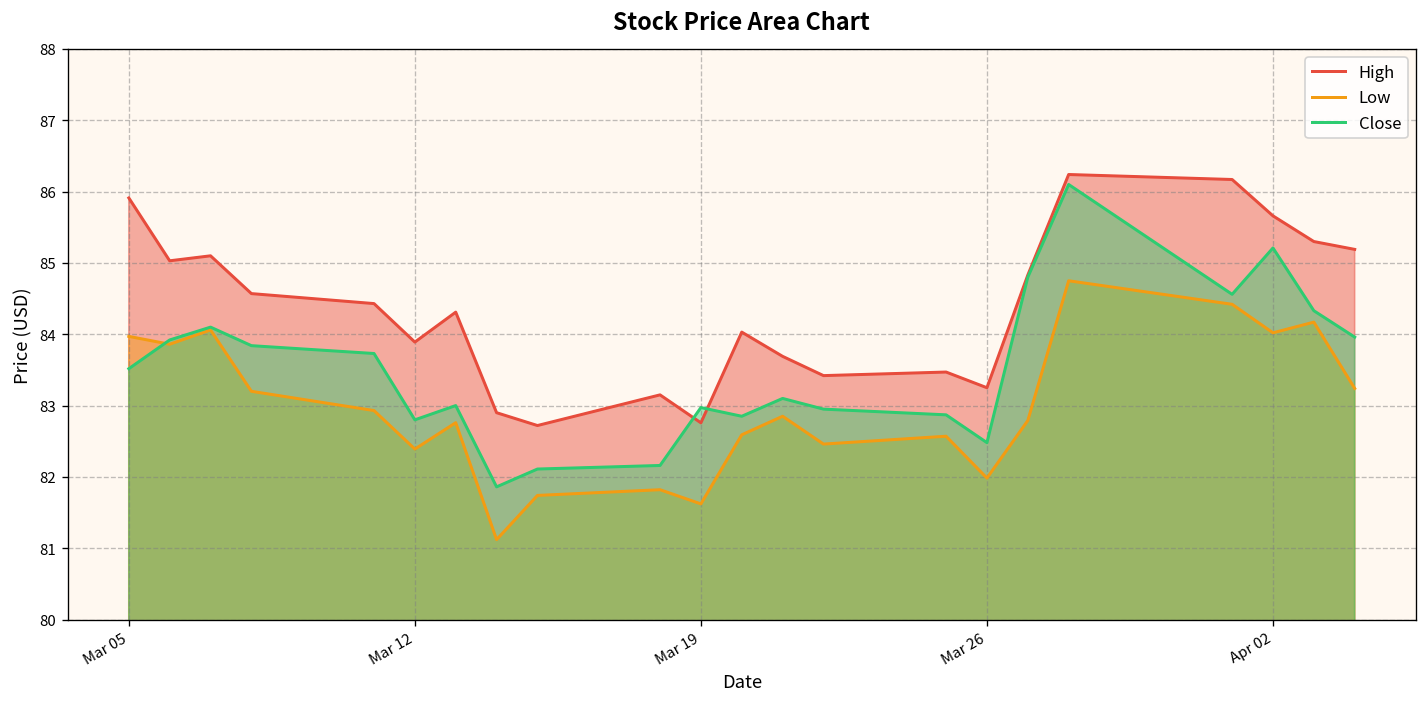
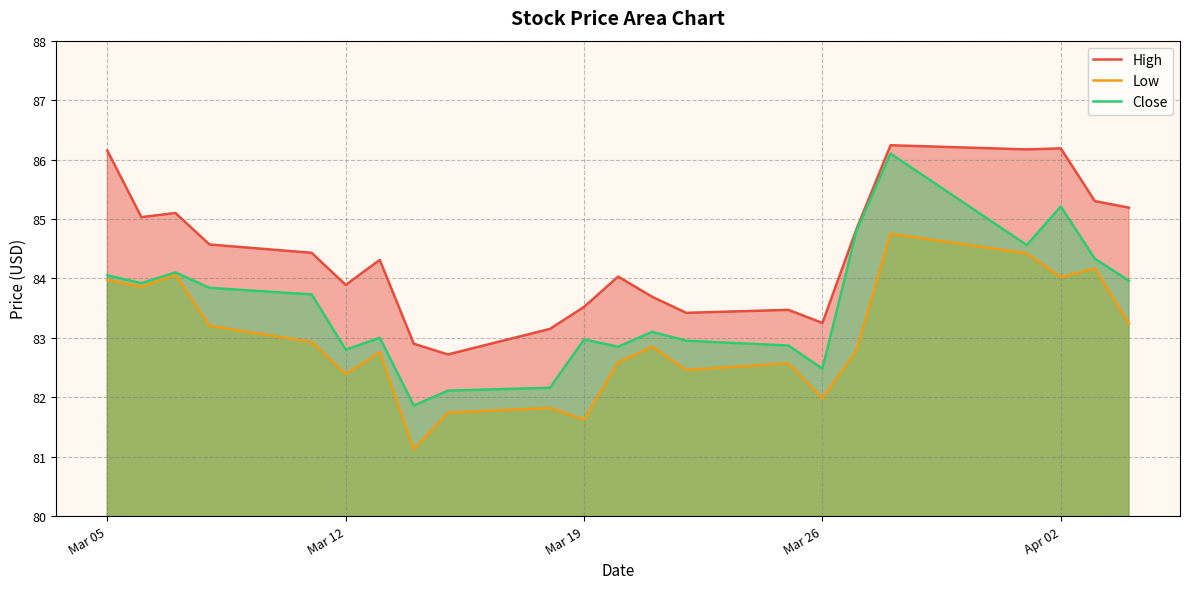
High, Mar 05: 85.9 -> 86.2
Close, Mar 05: 83.5 -> 84.1
High, Mar 19: 82.8 -> 83.5
High, Apr 02: 85.7 -> 86.2
